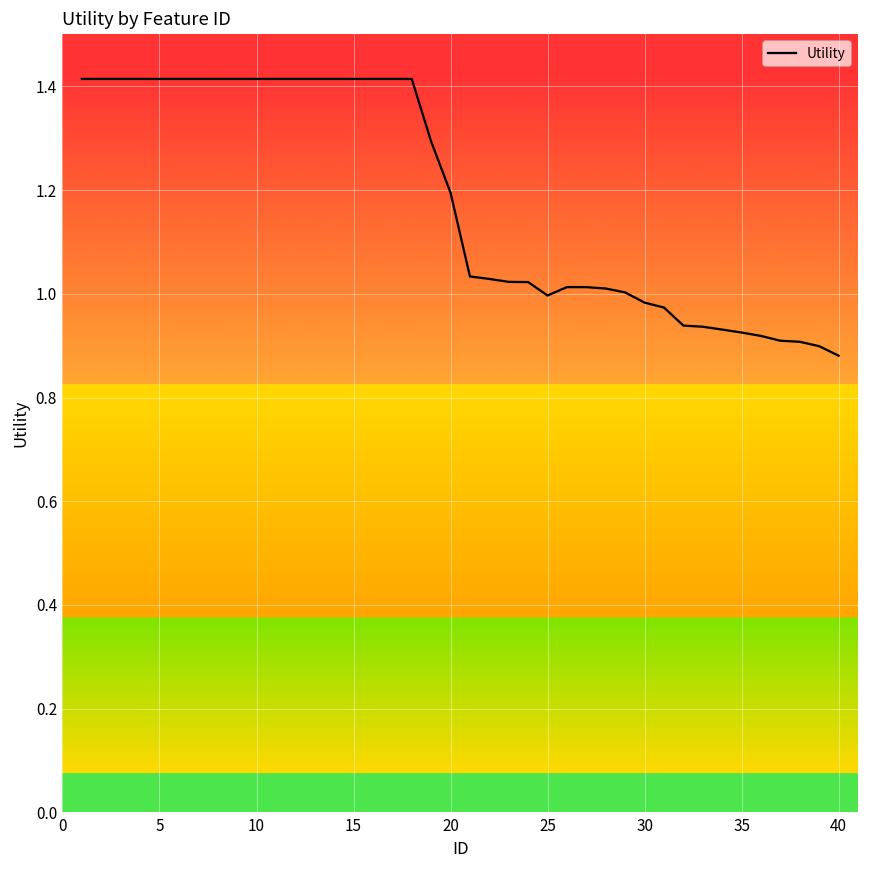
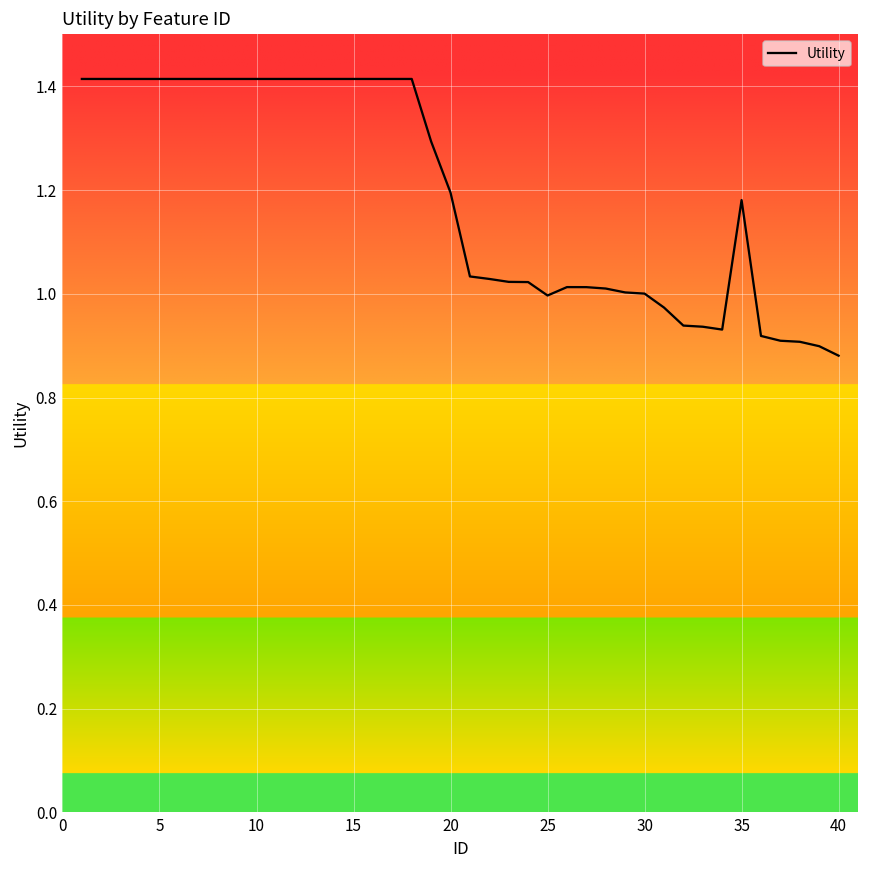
30: 0.98 -> 1.00
35: 0.93 -> 1.18
